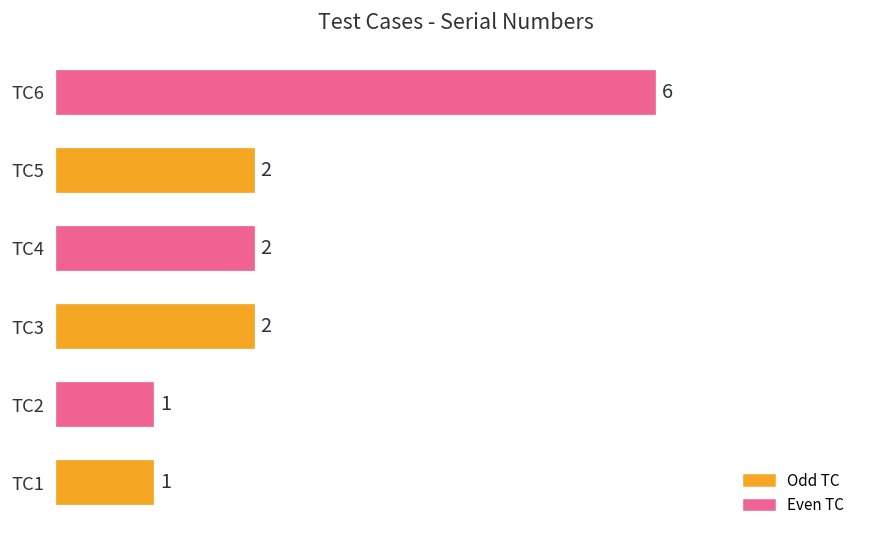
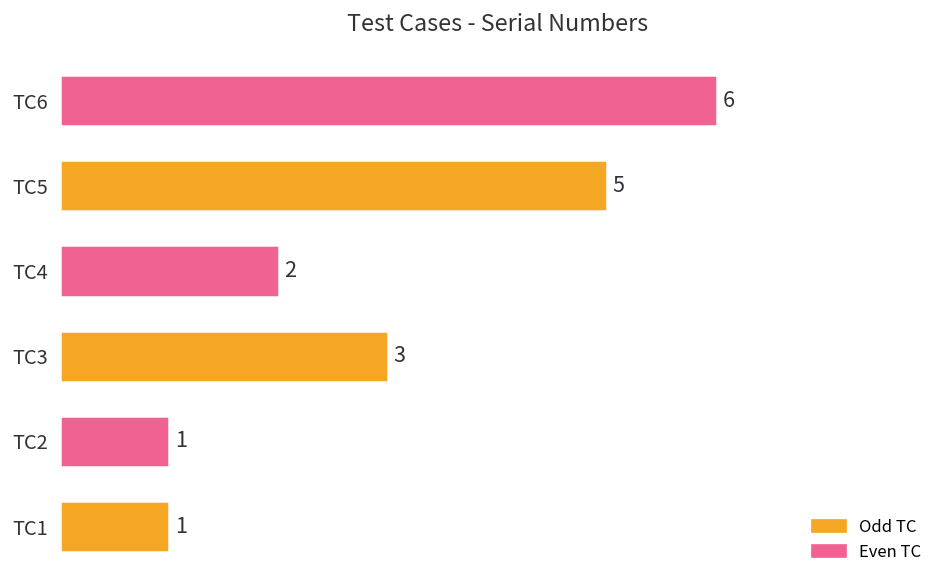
TC5: 2 -> 5
TC3: 2 -> 3
